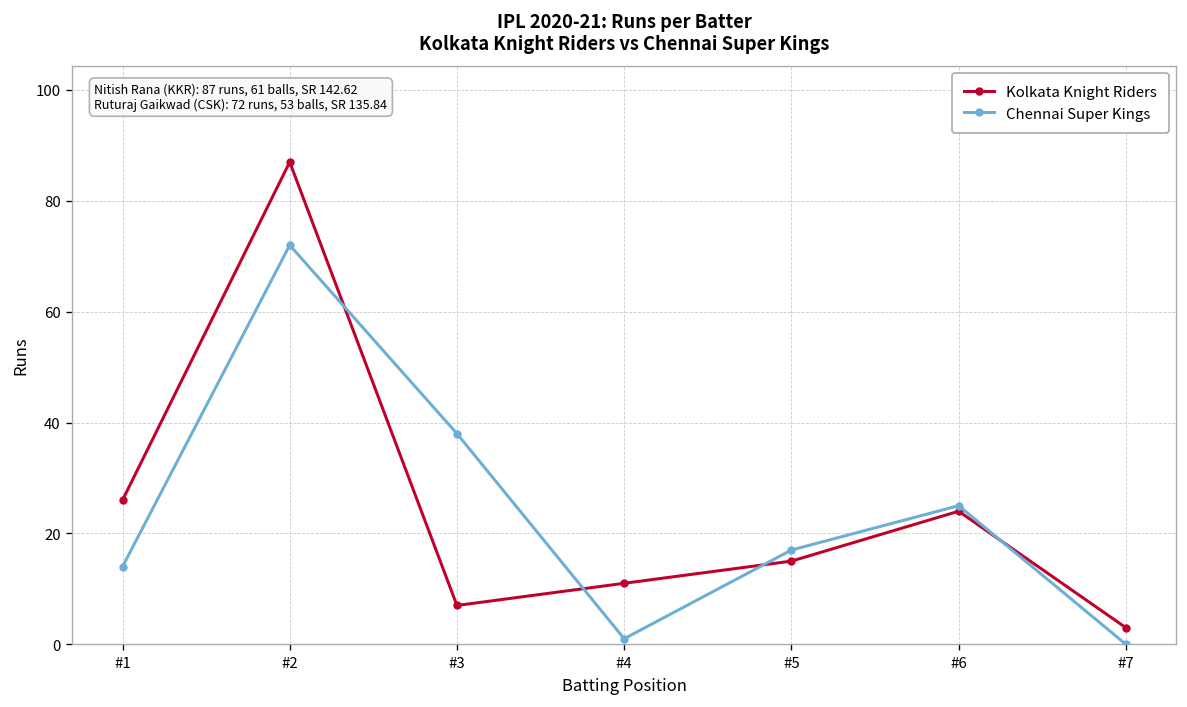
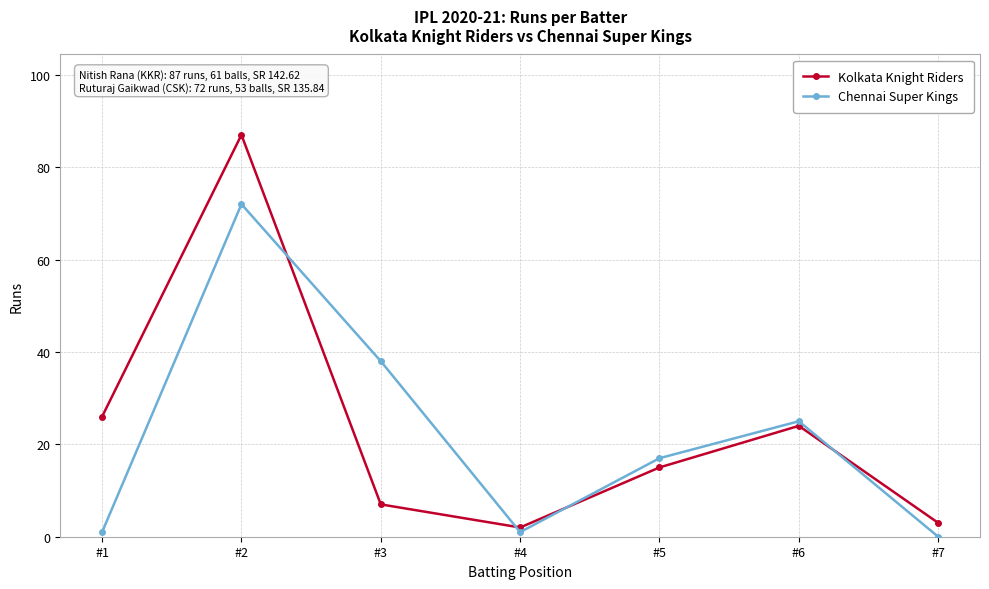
Chennai Super Kings, #1: 14 -> 1
Kolkata Knight Riders, #4: 11 -> 2
